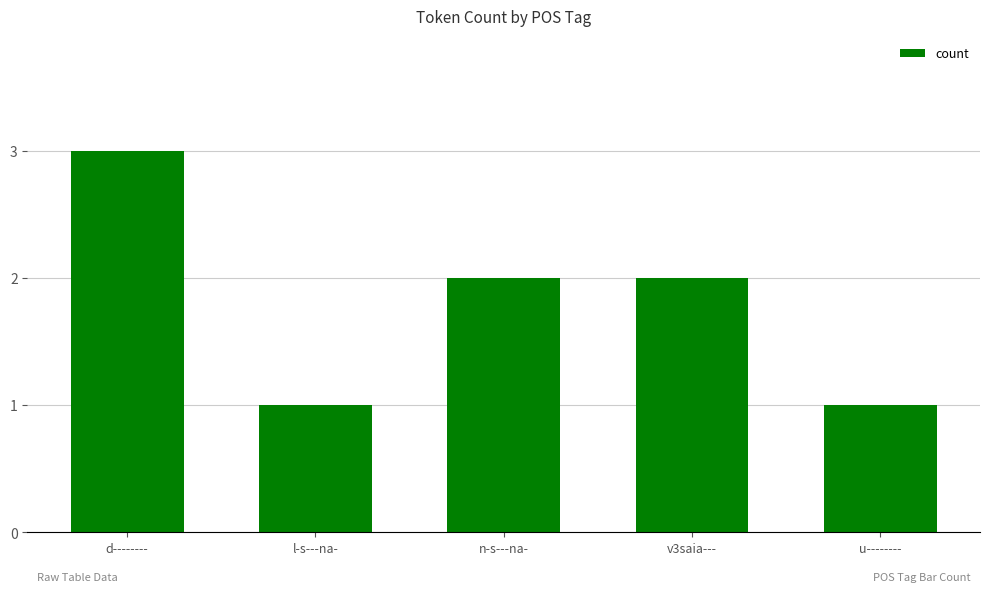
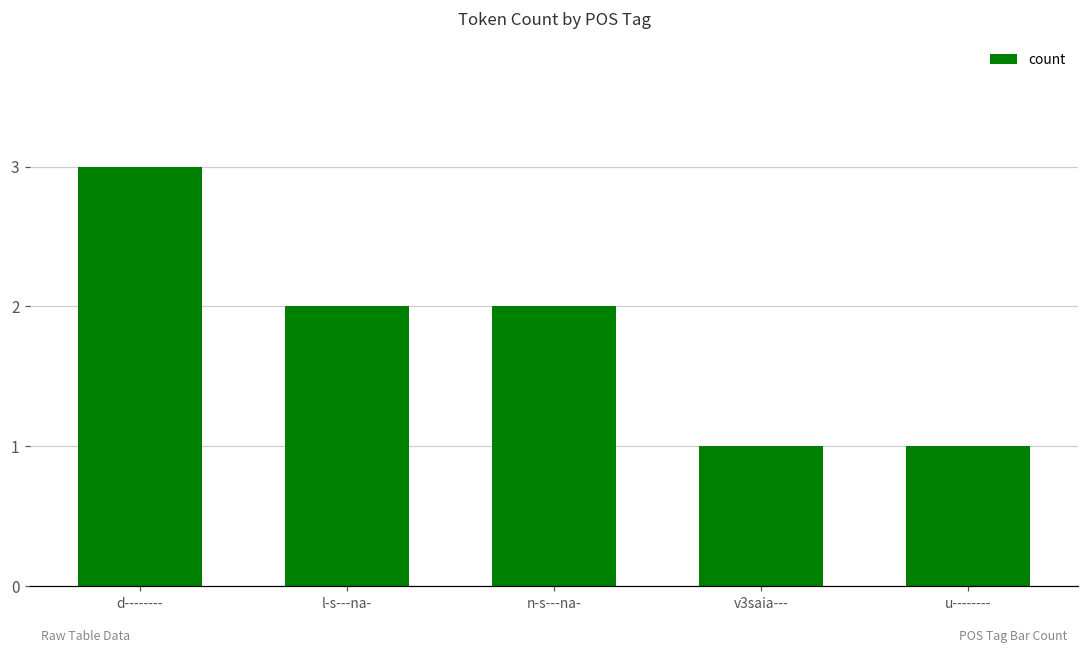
l-s---na-: 1 -> 2
v3saia---: 2 -> 1
